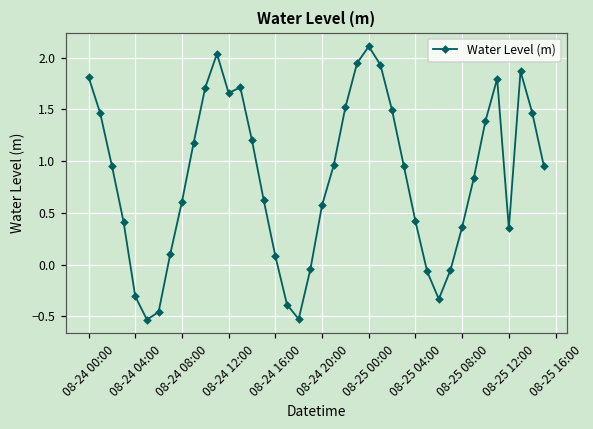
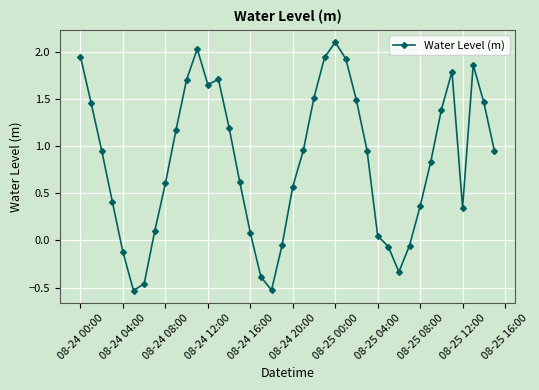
08-24 00:00: 1.8 -> 2.0
08-24 04:00: -0.3 -> -0.1
08-25 04:00: 0.4 -> 0.1
